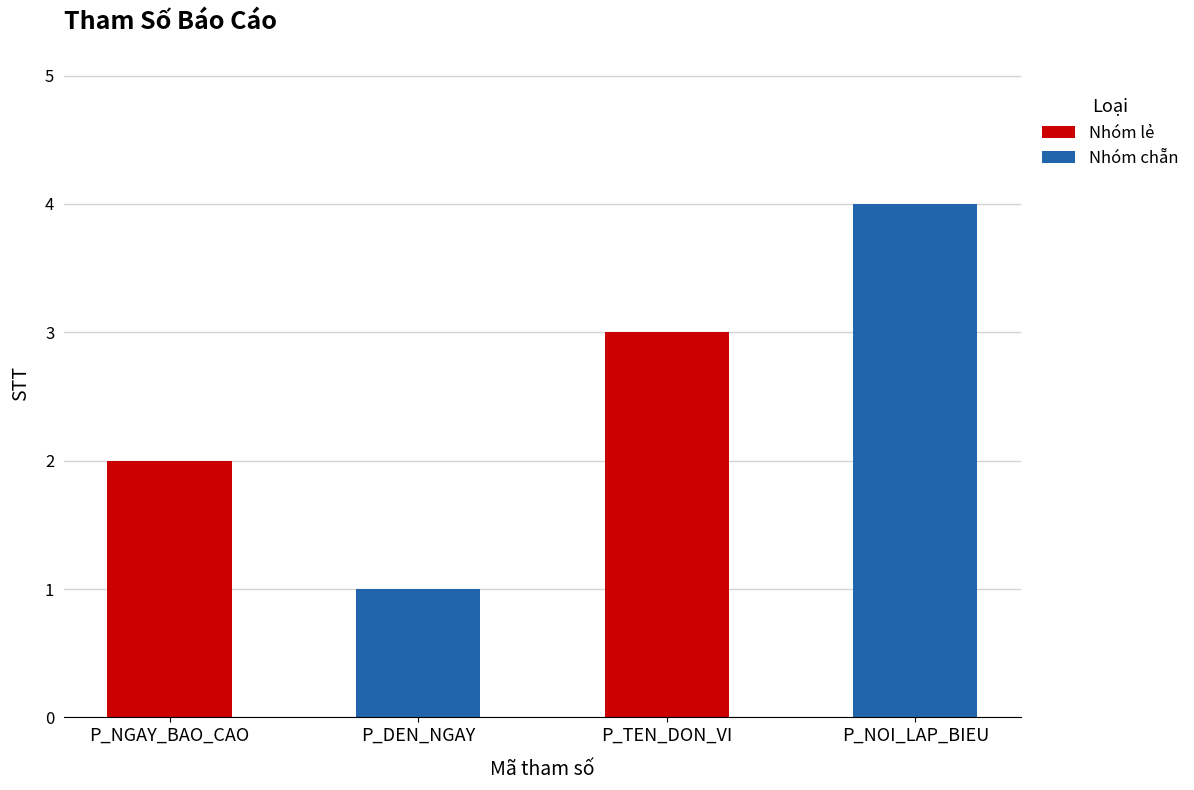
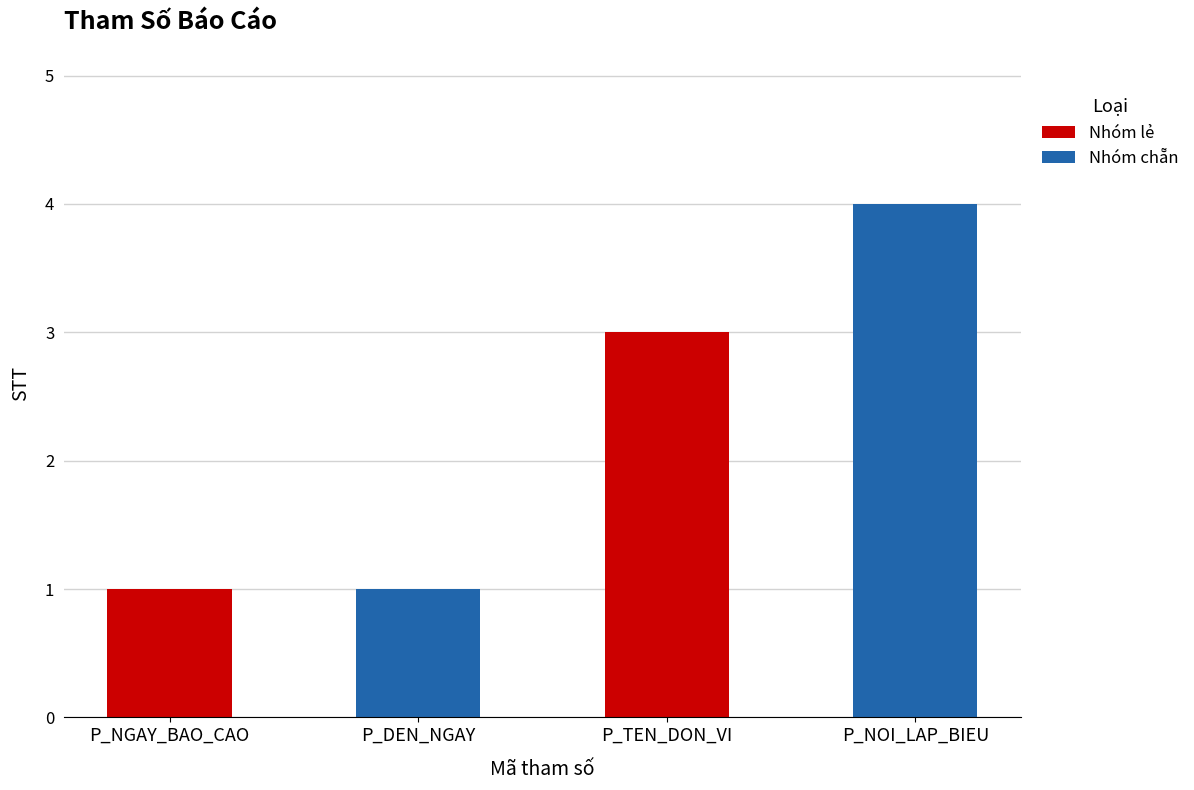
P_NGAY_BAO_CAO: 2 -> 1
